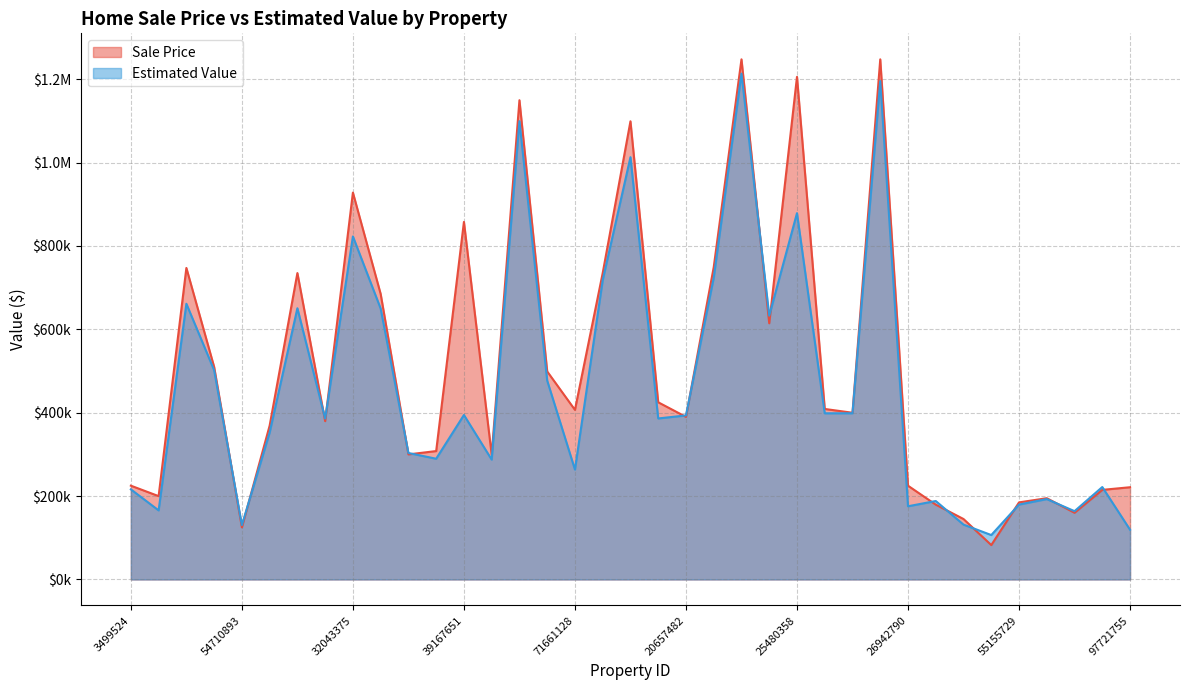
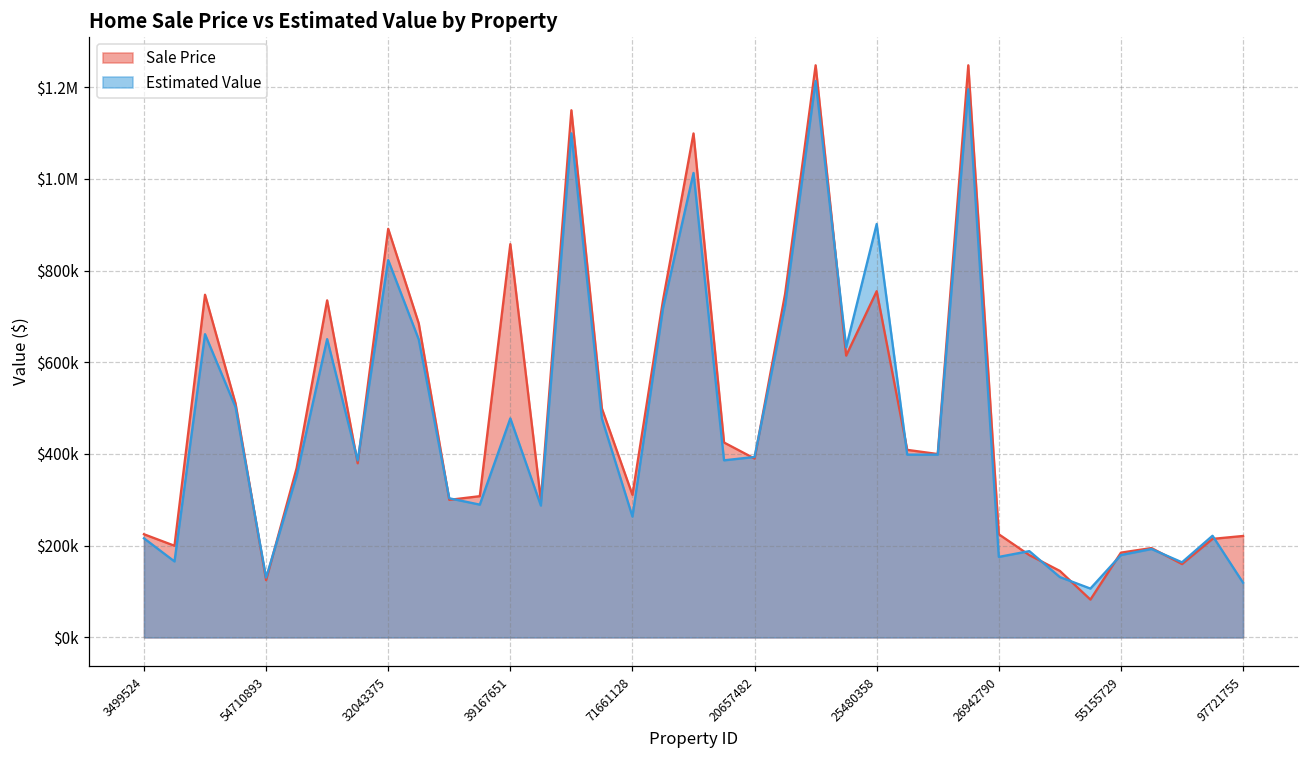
Sale Price, 32043375: $930000 -> $890000
Estimated Value, 39167651: $390000 -> $480000
Sale Price, 71661128: $410000 -> $310000
Sale Price, 25480358: $1210000 -> $760000
Estimated Value, 25480358: $880000 -> $900000
